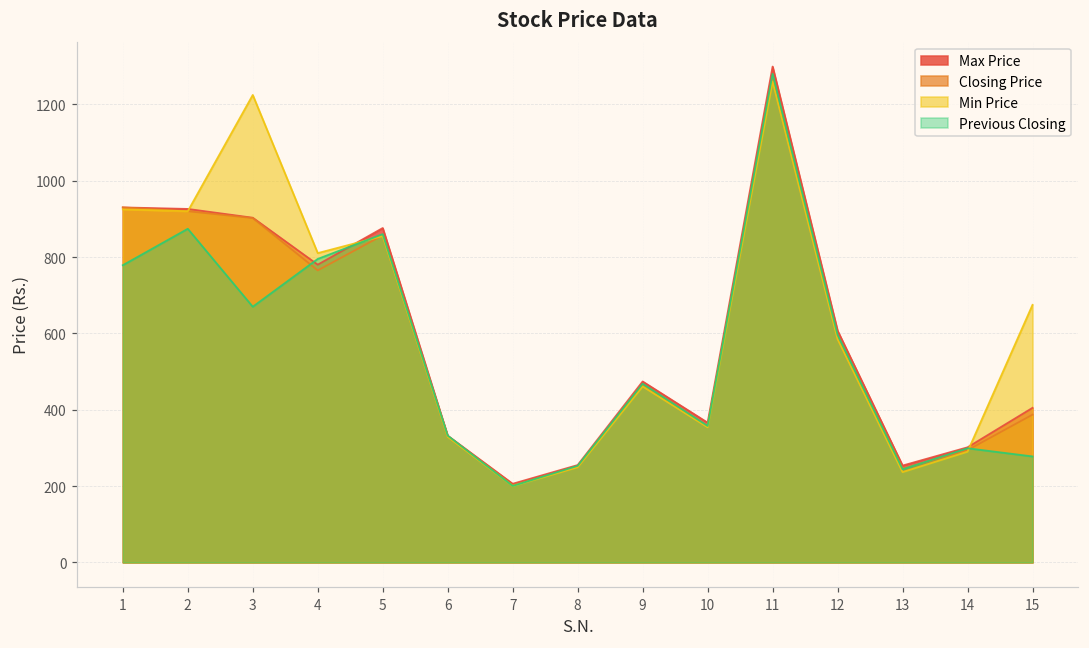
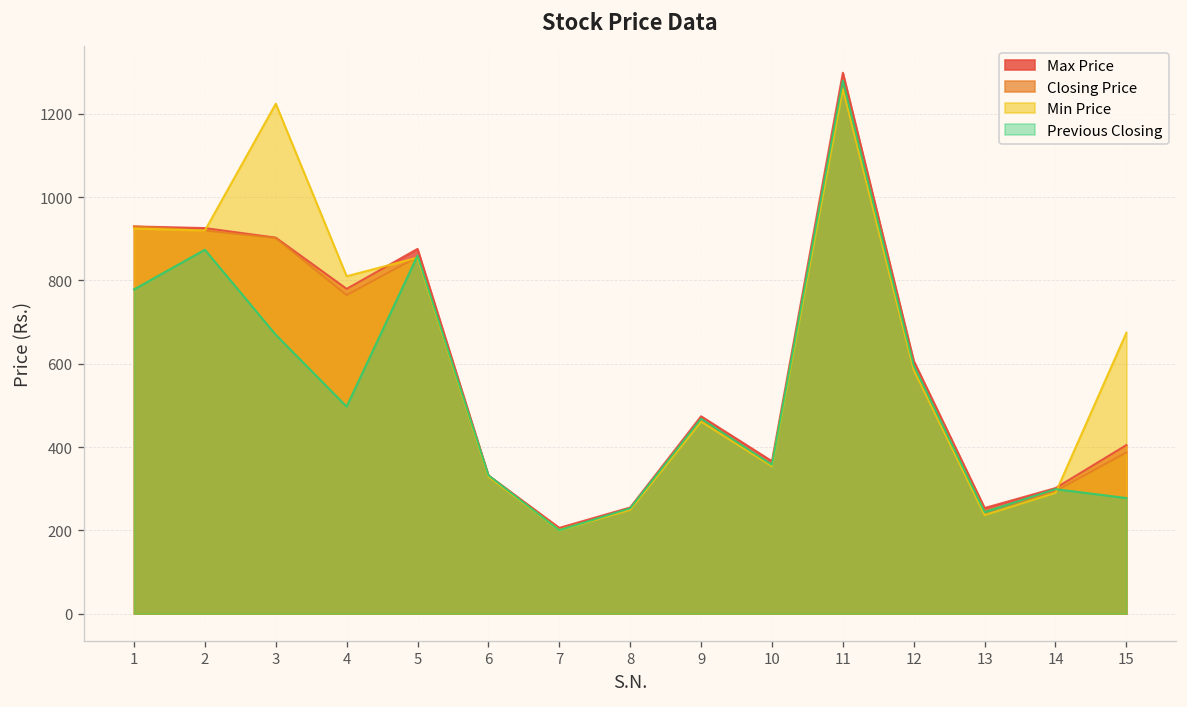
Previous Closing, 4: 800 -> 500
